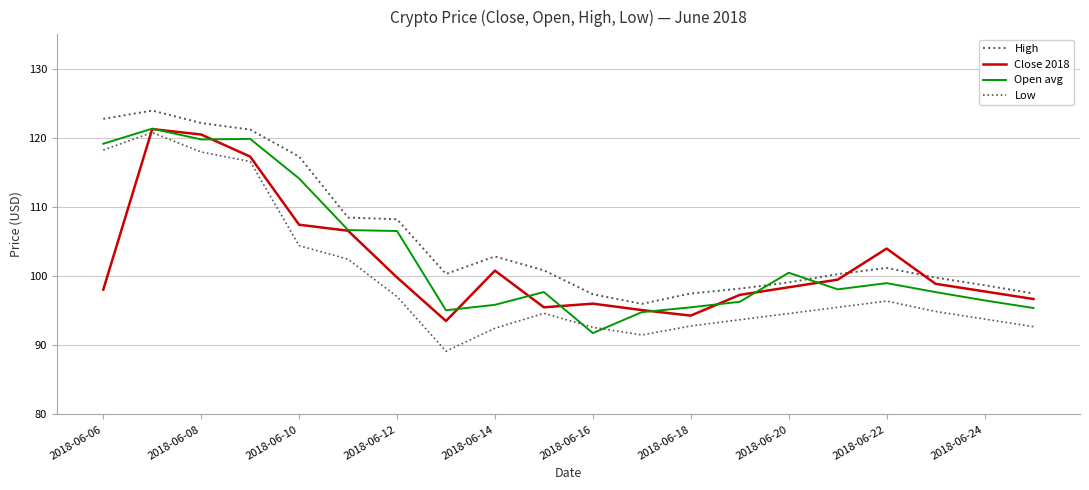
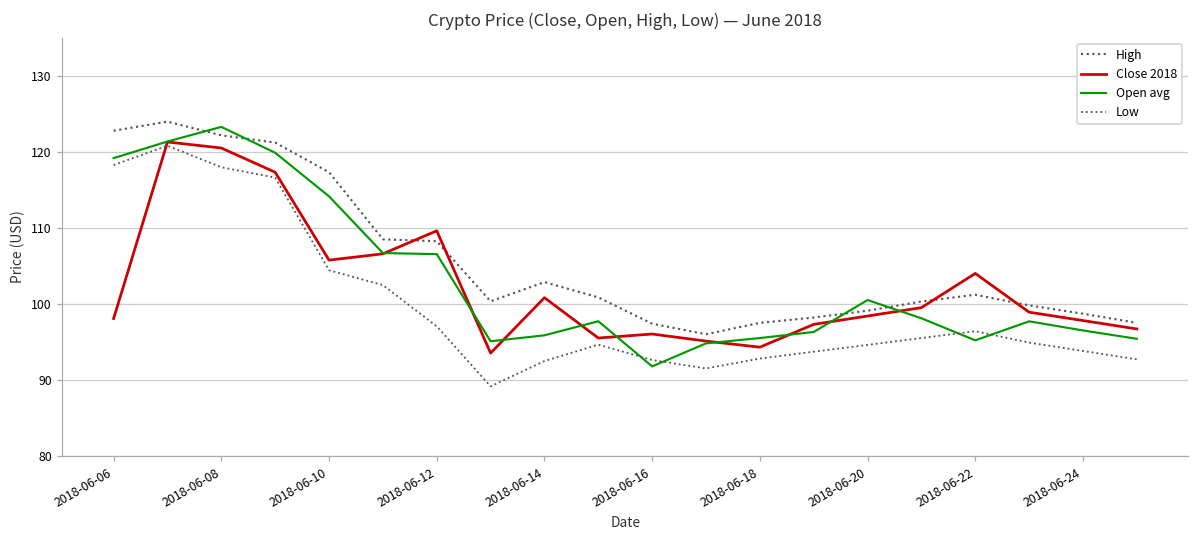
Open avg, 2018-06-08: 120 -> 123
Close 2018, 2018-06-10: 107 -> 106
Close 2018, 2018-06-12: 100 -> 110
Open avg, 2018-06-22: 99 -> 95
